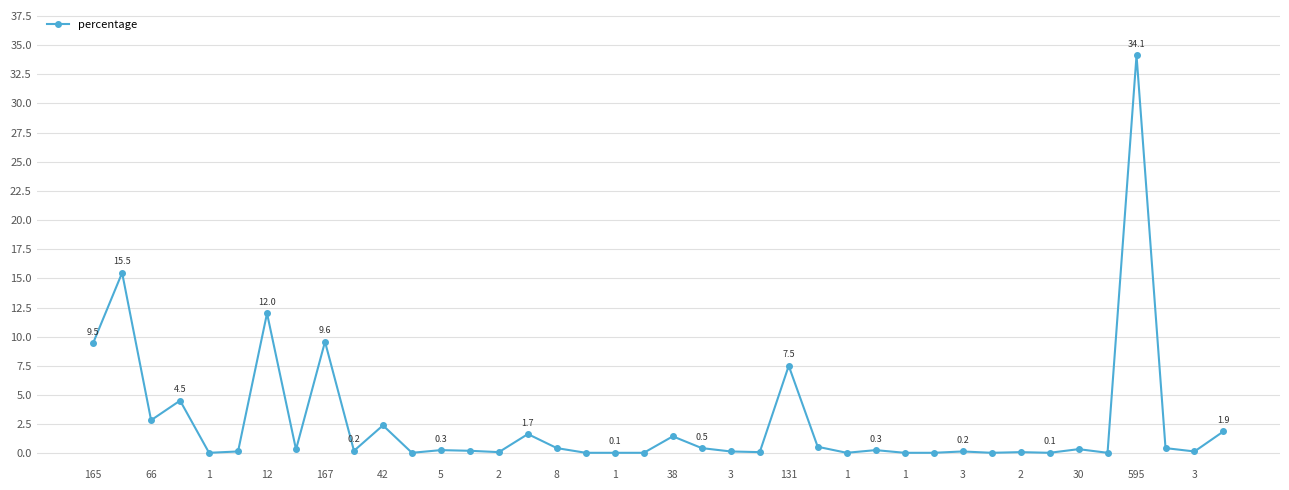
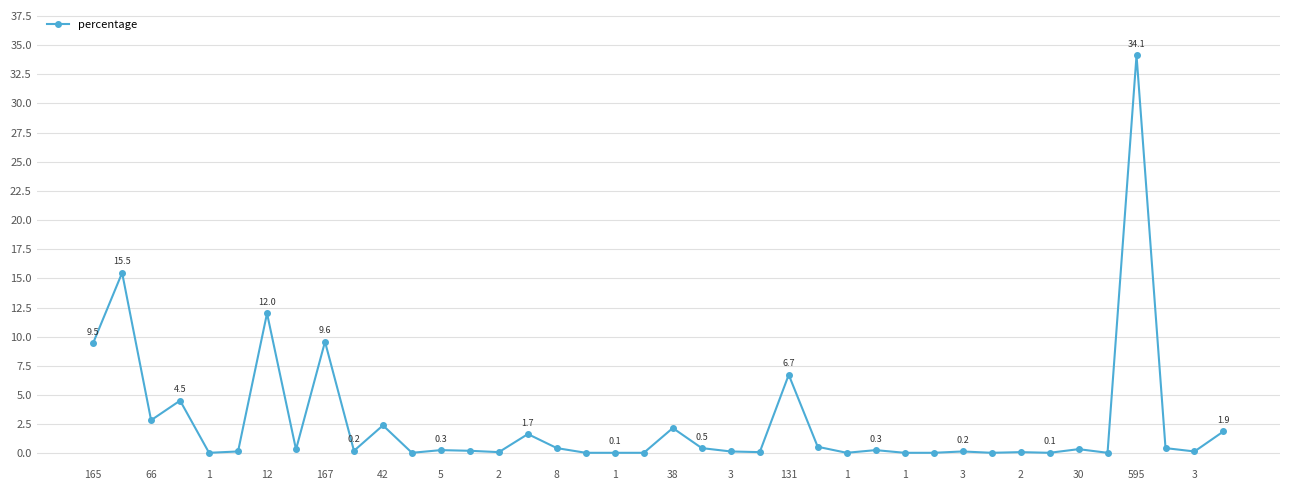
38: 1.5 -> 2.2
131: 7.5 -> 6.7
